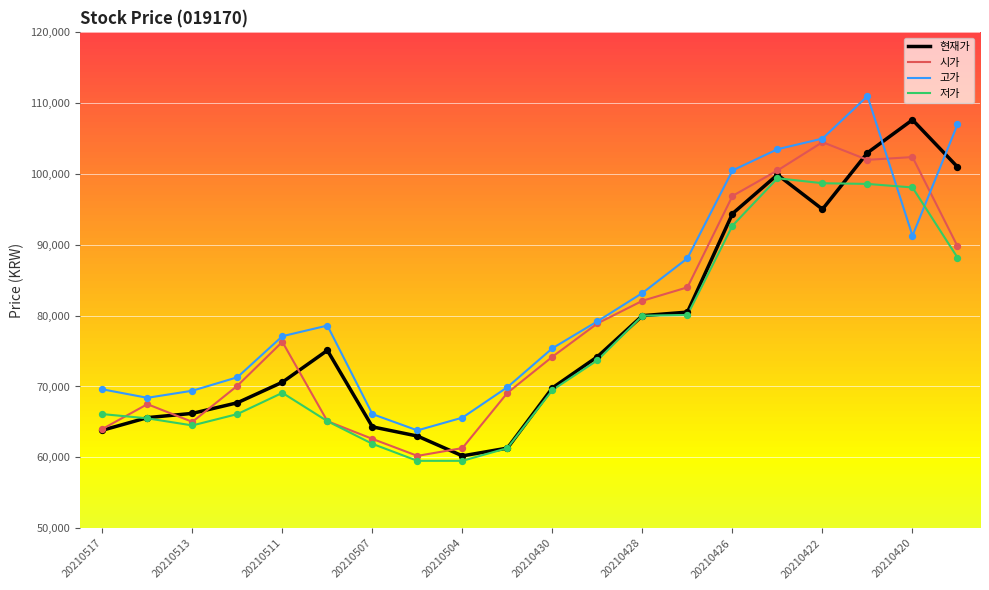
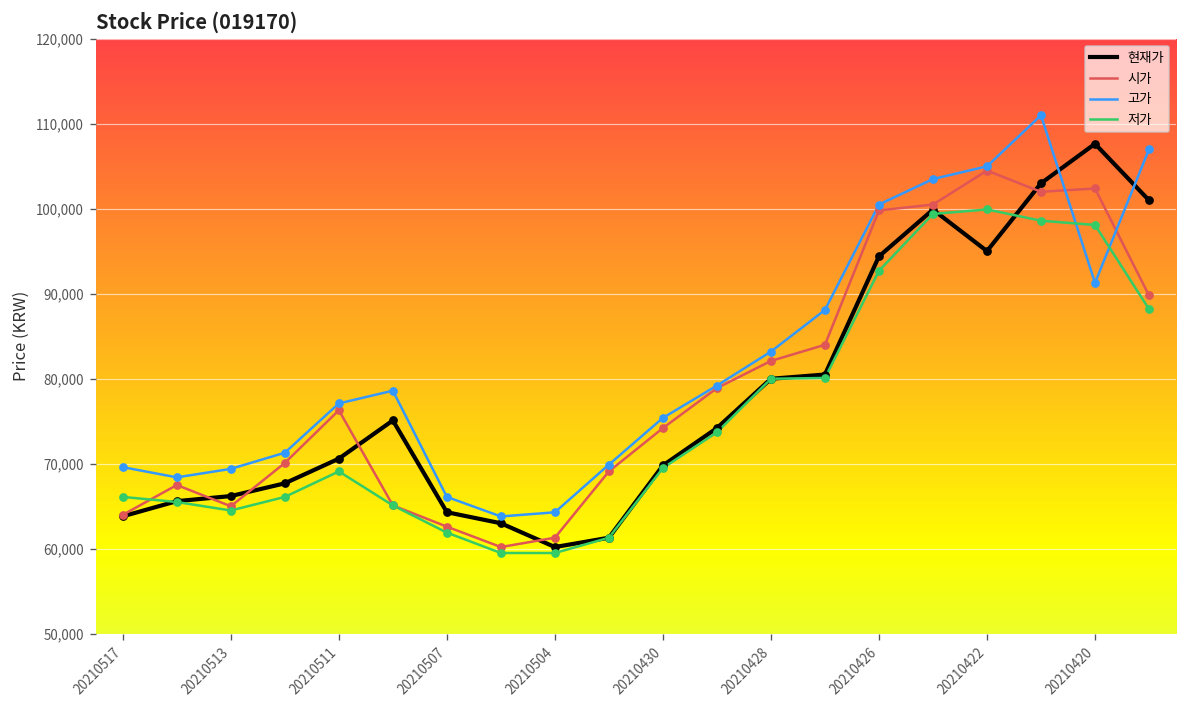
고가, 20210504: 66,000 -> 64,000
시가, 20210426: 97,000 -> 100,000
저가, 20210422: 99,000 -> 100,000
